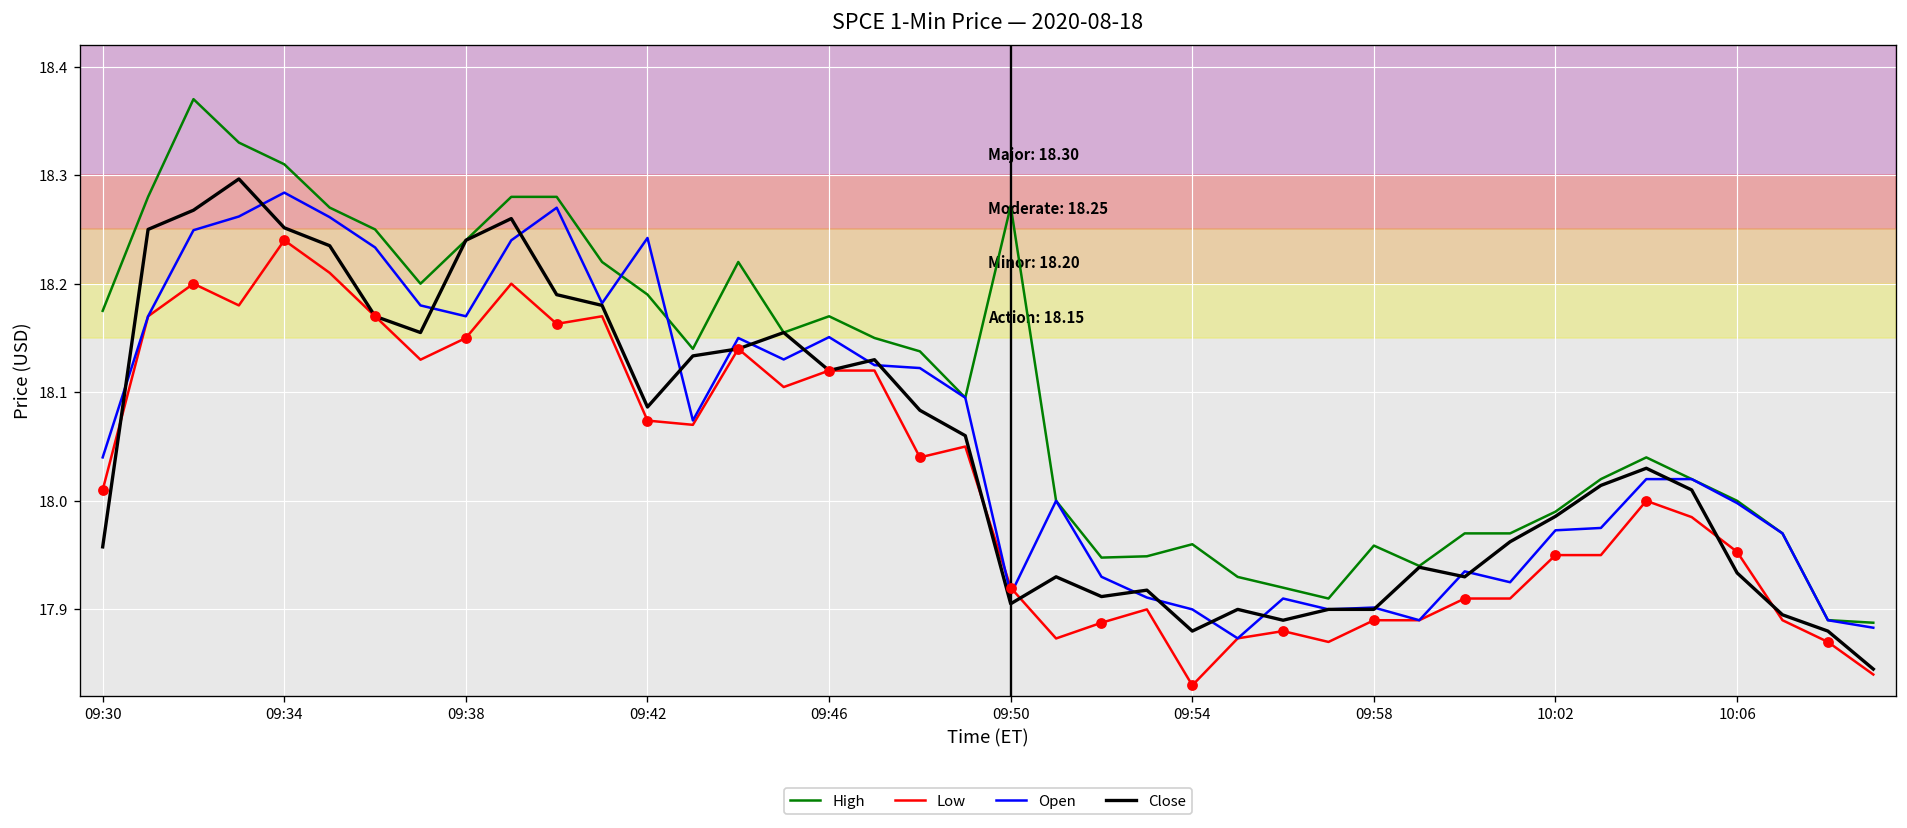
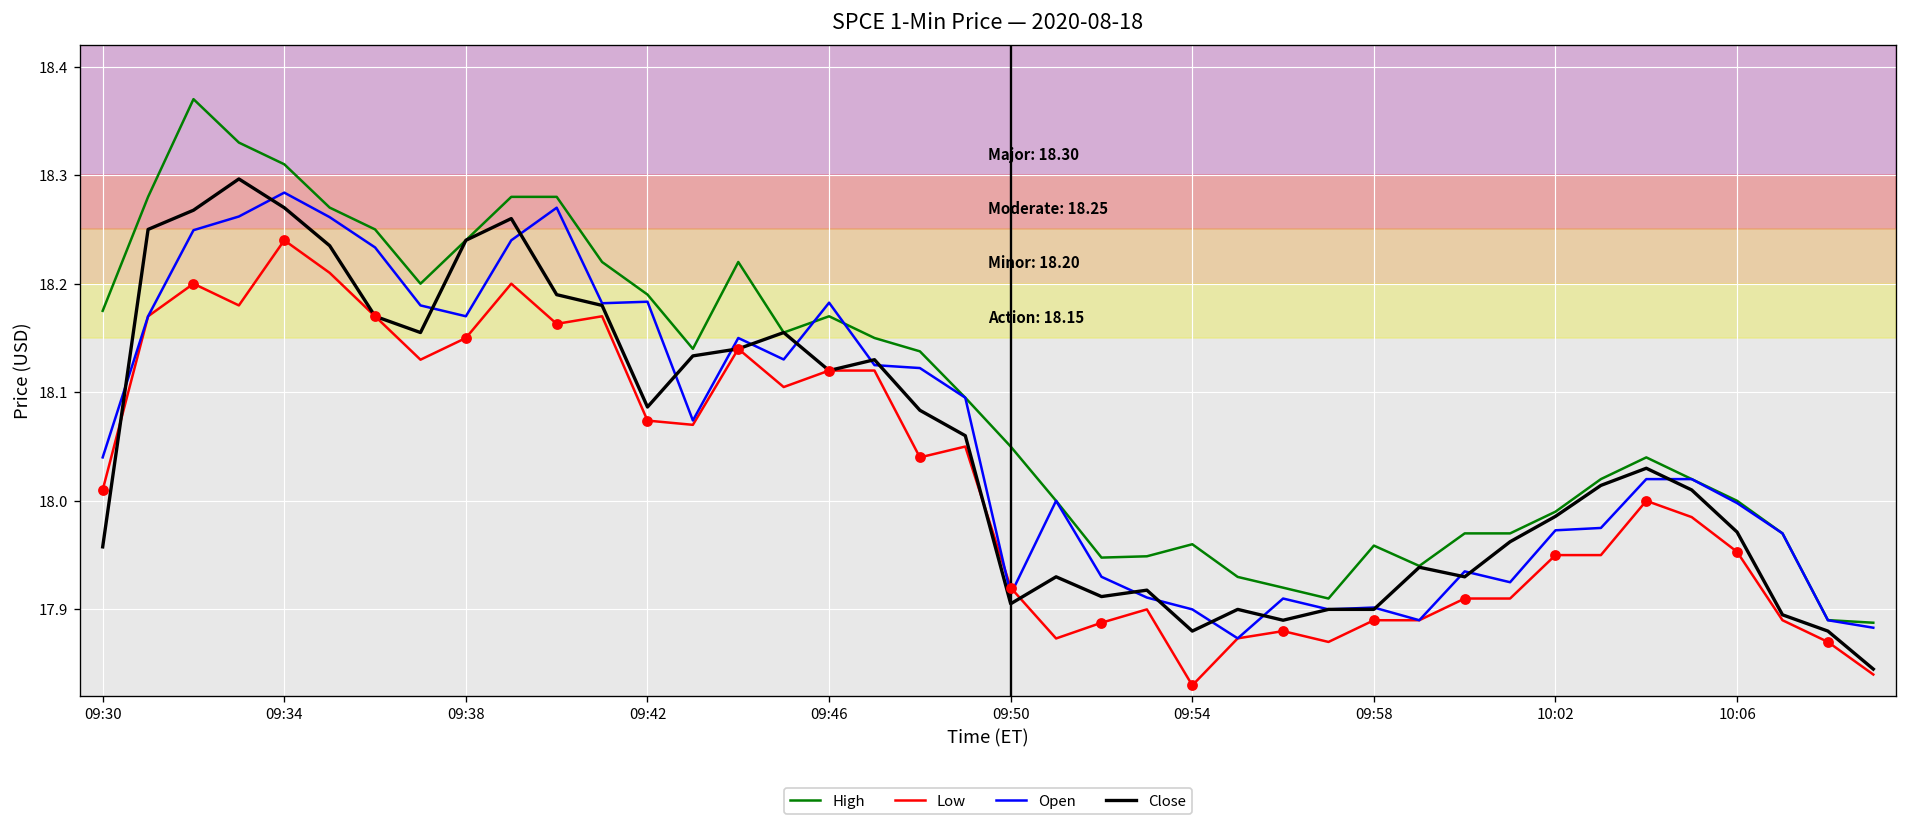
Close, 09:34: 18.25 -> 18.27
Open, 09:42: 18.24 -> 18.18
Open, 09:46: 18.15 -> 18.18
High, 09:50: 18.27 -> 18.05
Close, 10:06: 17.93 -> 17.97
